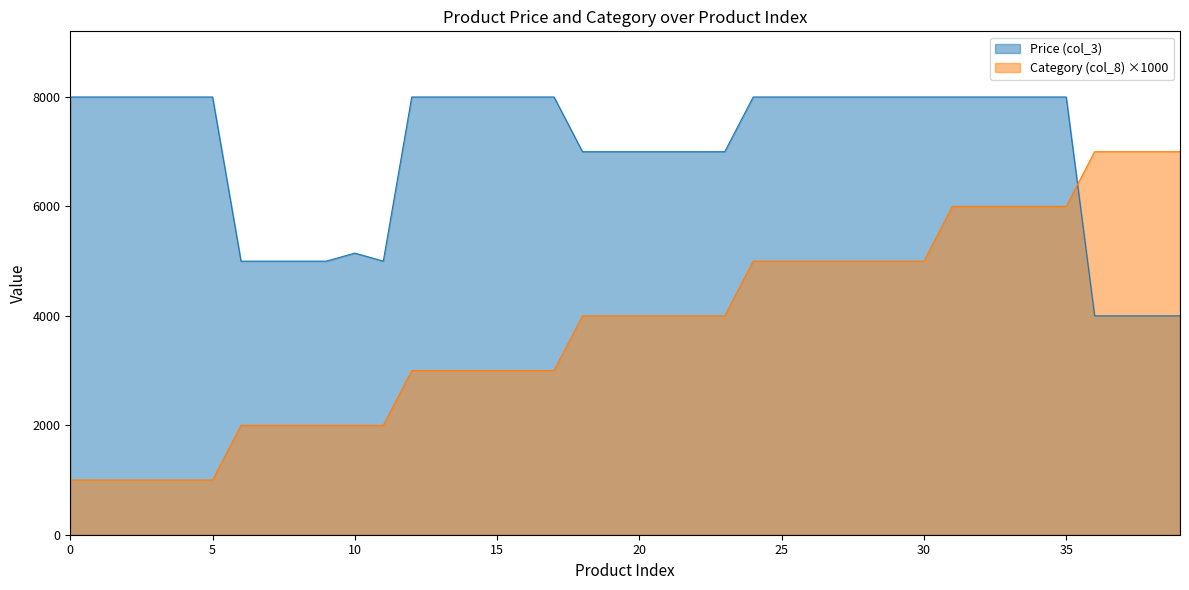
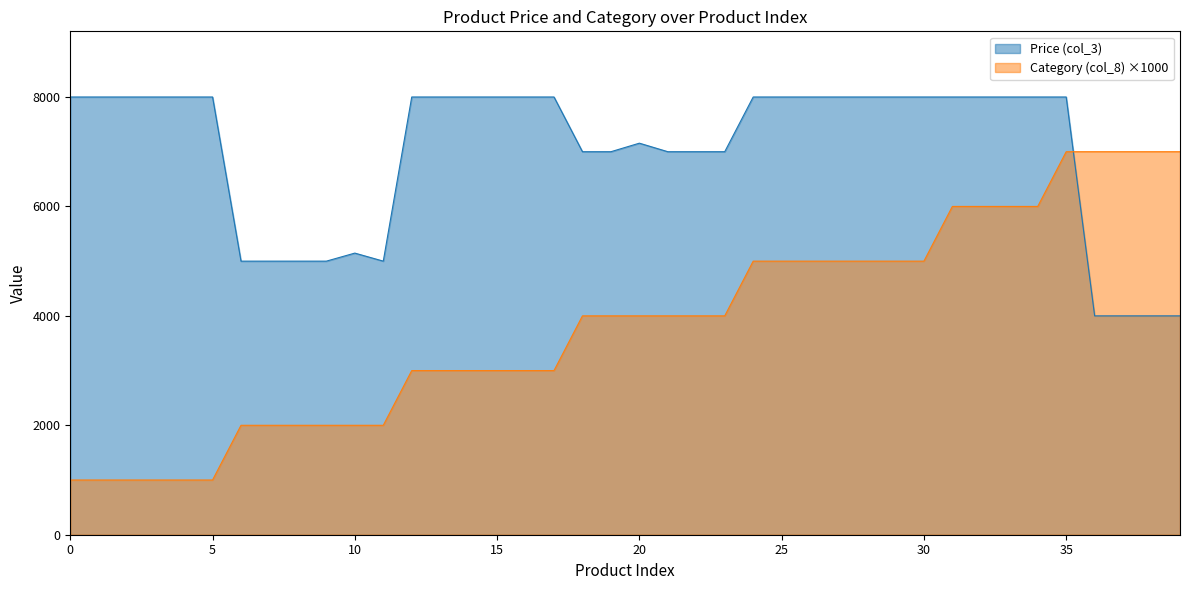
Price (col_3), 20: 7000 -> 7200
Category (col_8) ×1000, 35: 6000 -> 7000
